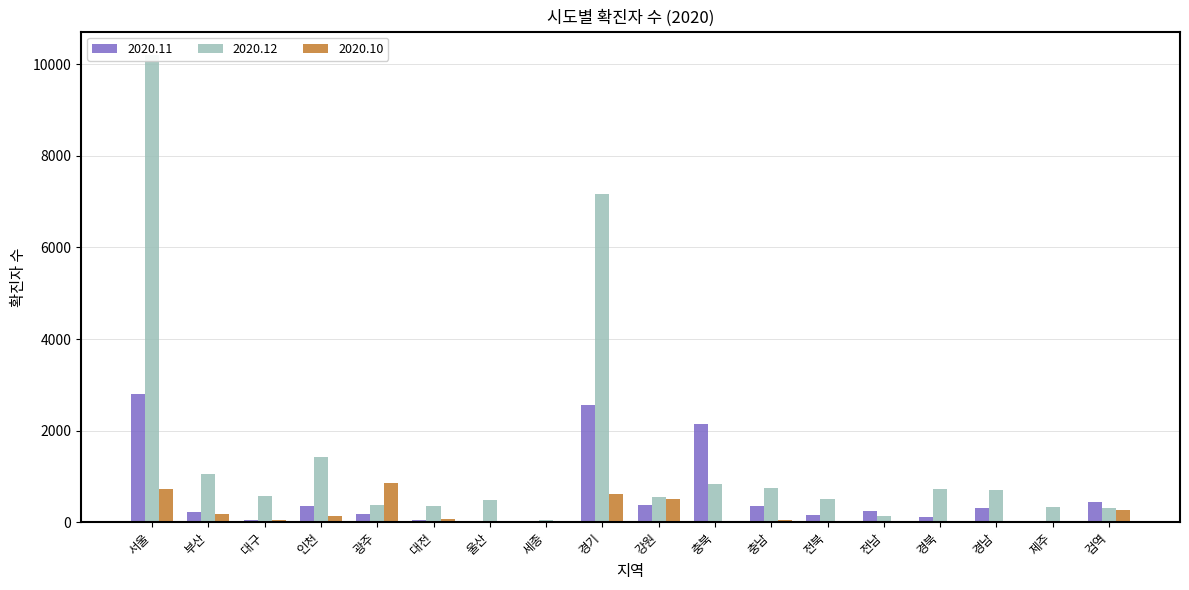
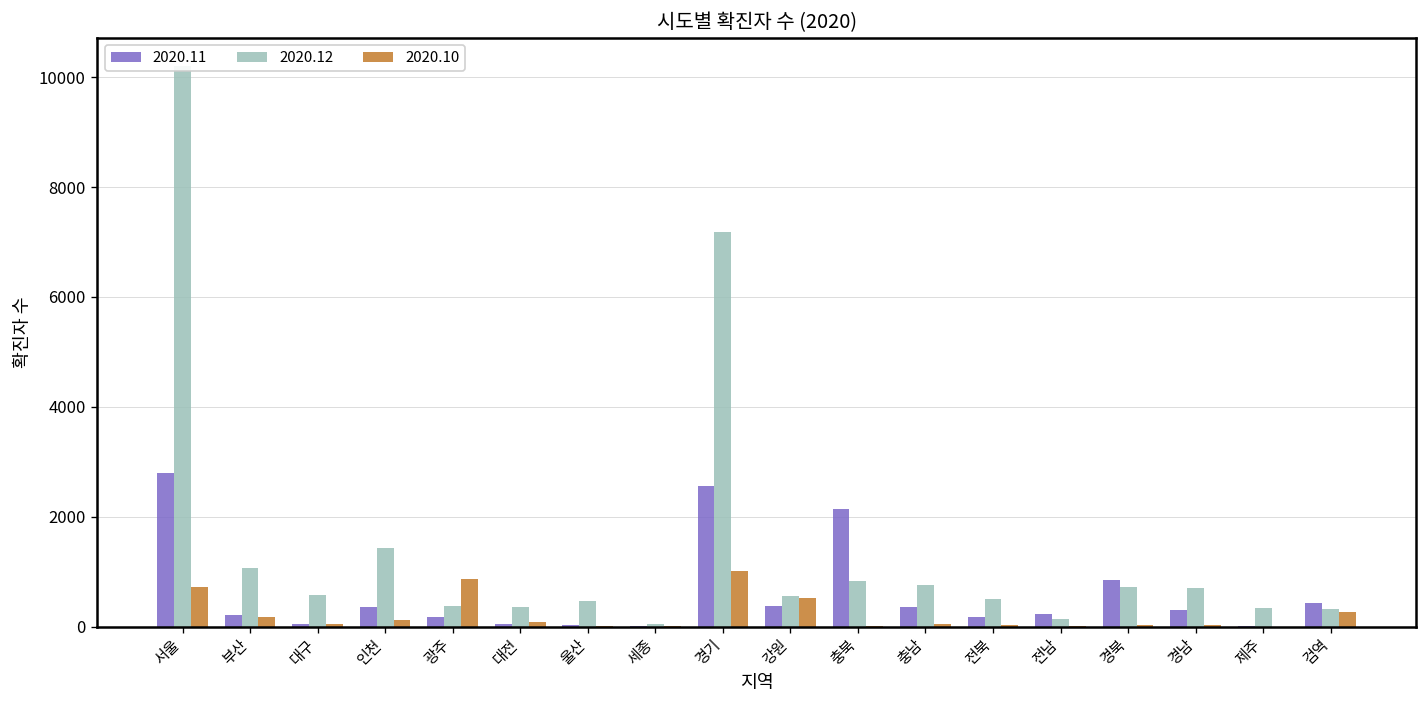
2020.10, 경기: 600 -> 1000
2020.11, 경북: 100 -> 800
